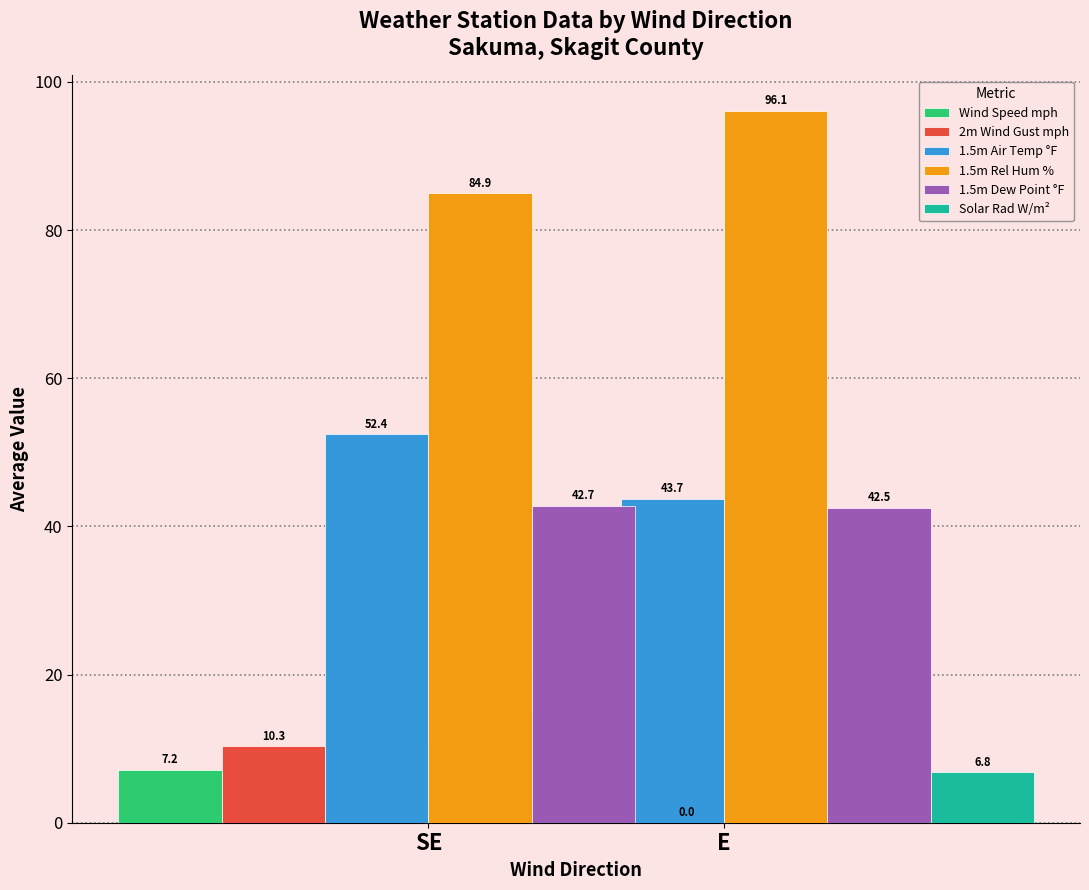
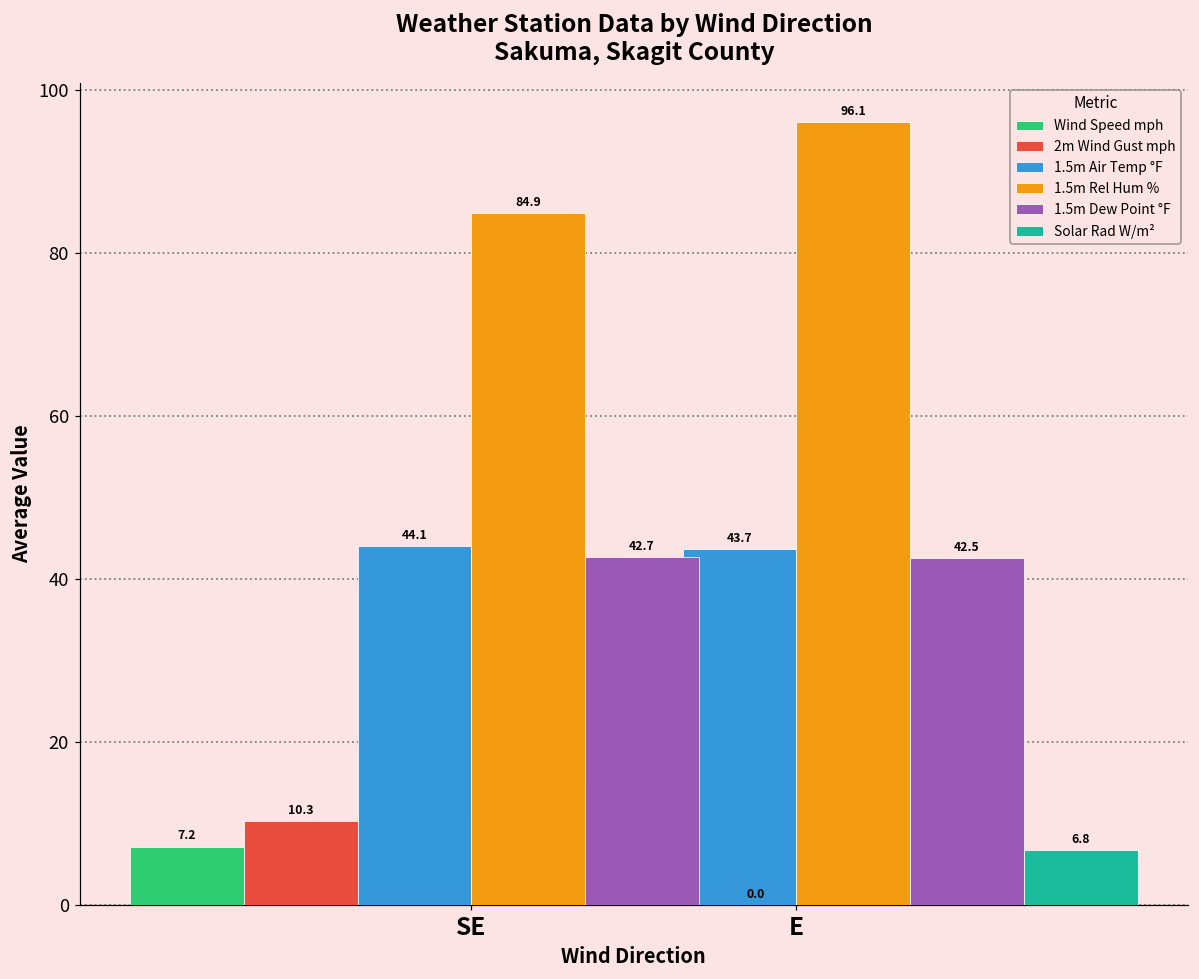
1.5m Air Temp °F, SE: 52.4 -> 44.1
